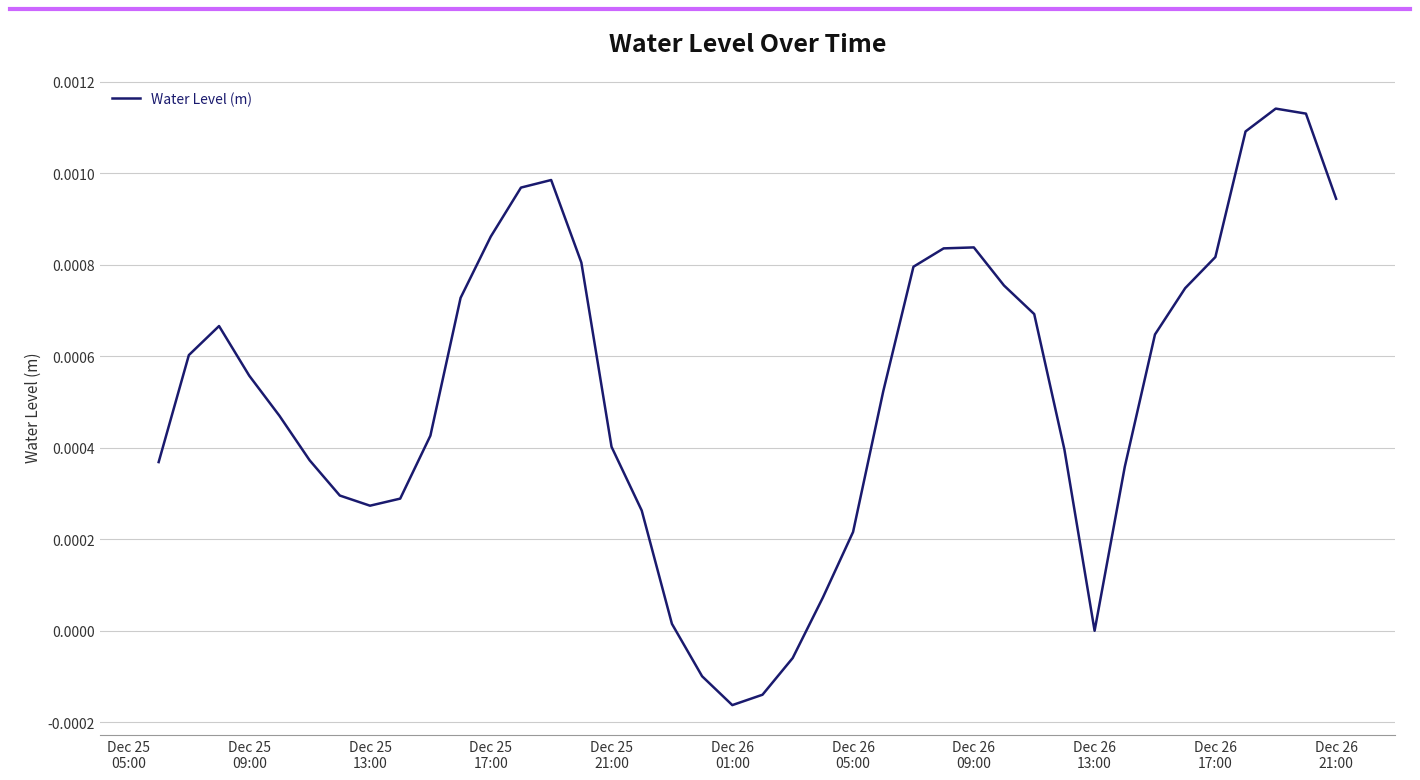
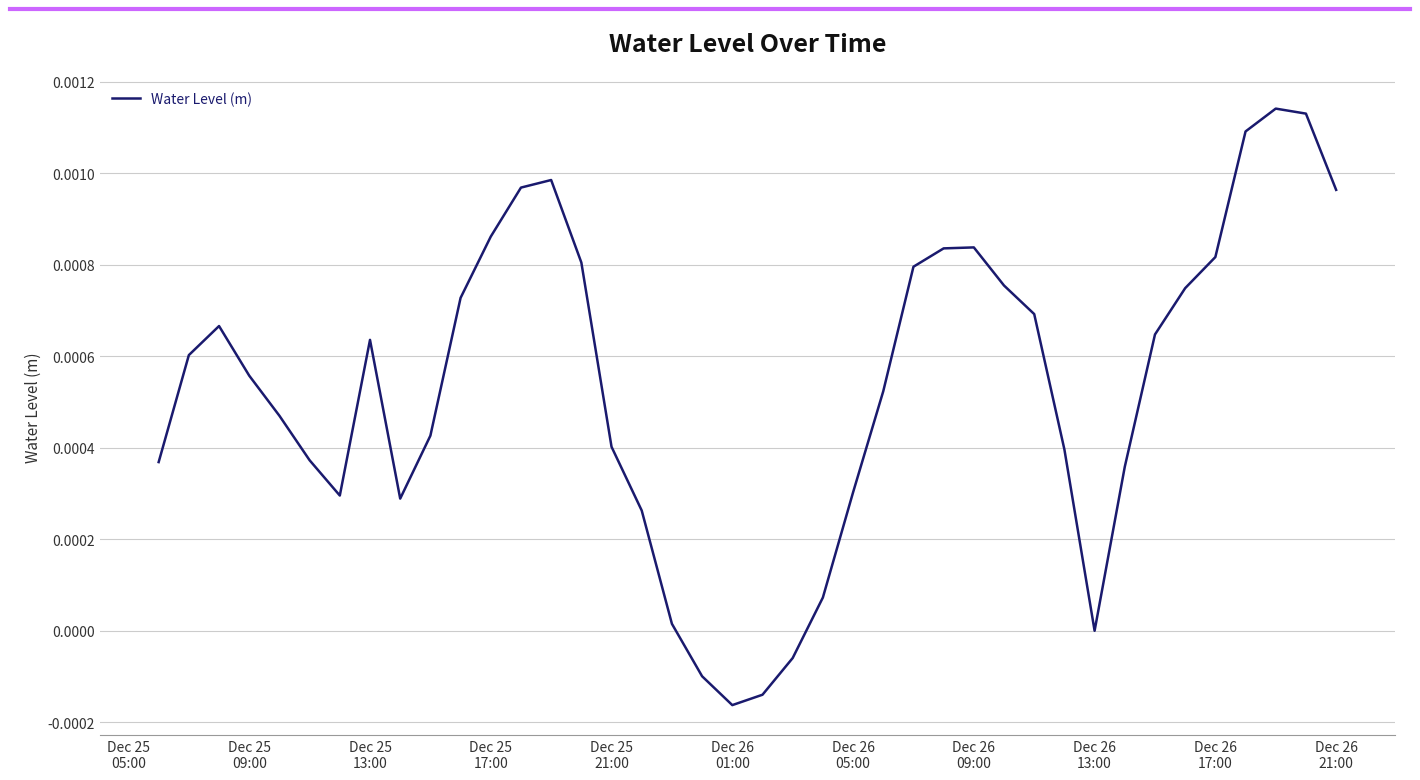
Dec 25 13:00: 0.00027 -> 0.00064
Dec 26 05:00: 0.00022 -> 0.00030
Dec 26 21:00: 0.00094 -> 0.00096
